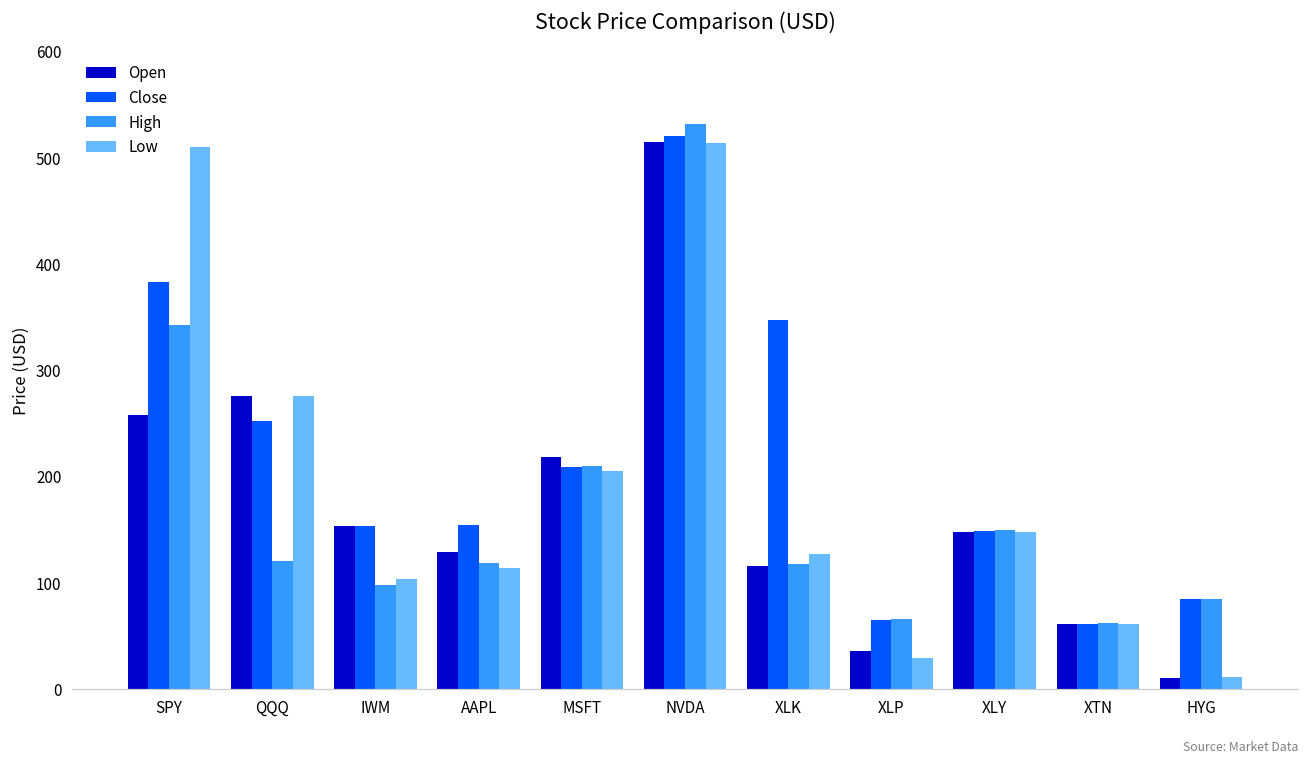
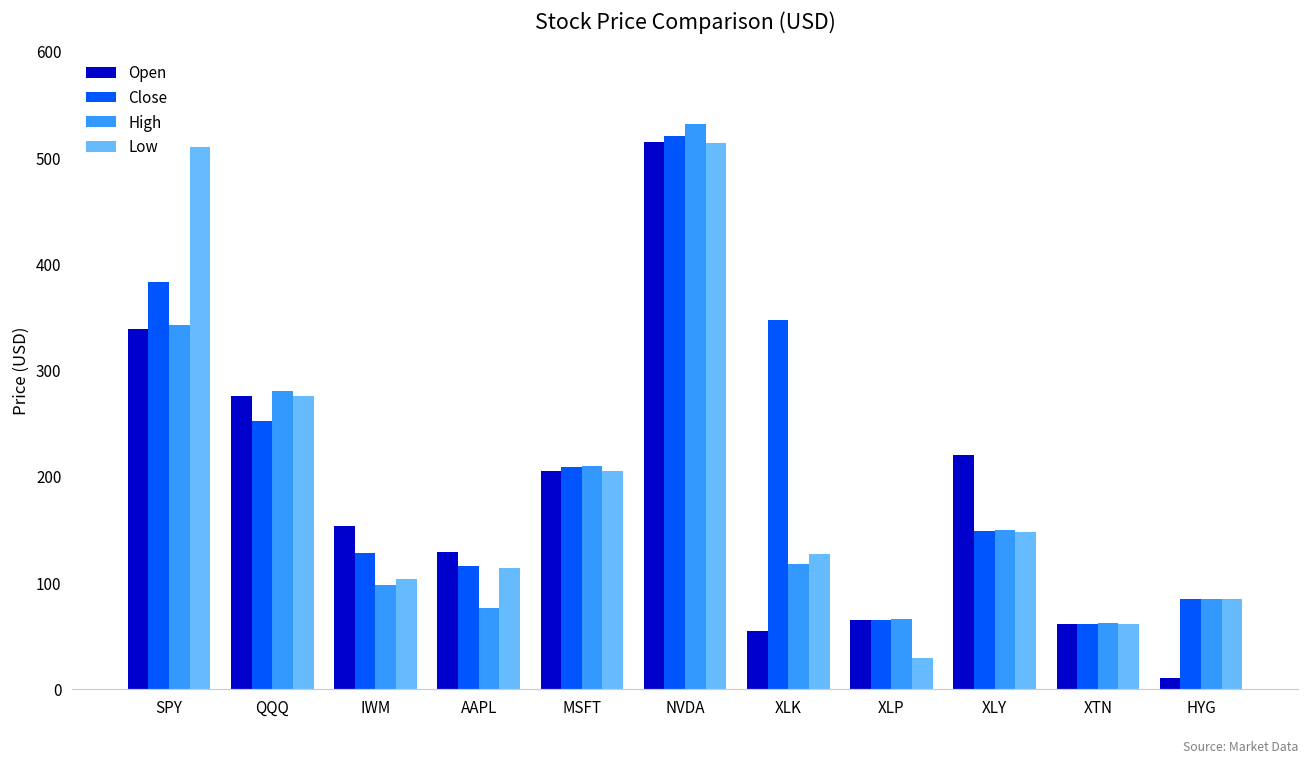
Open, SPY: 260 -> 340
High, QQQ: 120 -> 280
Close, IWM: 150 -> 130
Close, AAPL: 150 -> 120
High, AAPL: 120 -> 80
Open, MSFT: 220 -> 210
Open, XLK: 120 -> 50
Open, XLP: 40 -> 70
Open, XLY: 150 -> 220
Low, HYG: 10 -> 80
